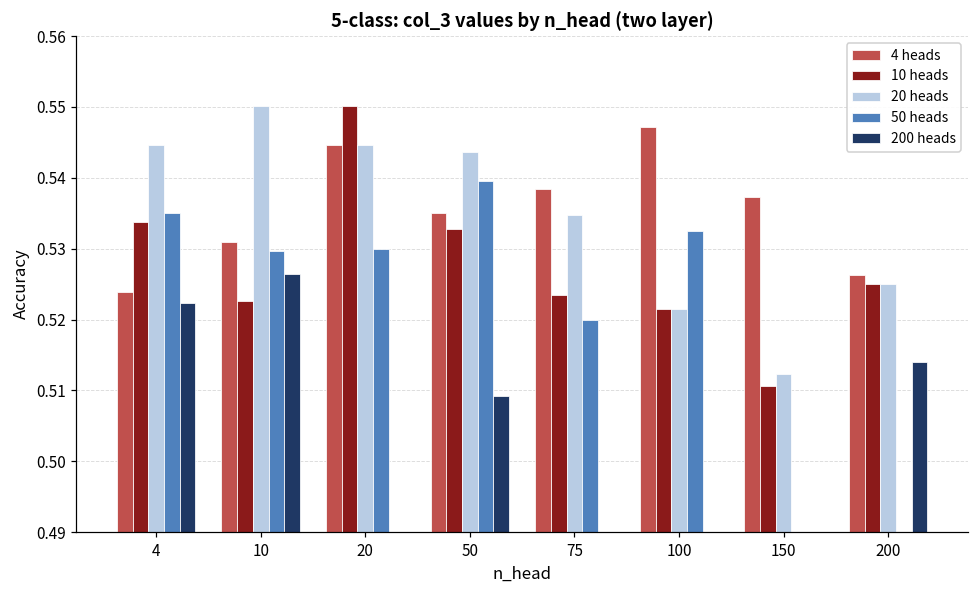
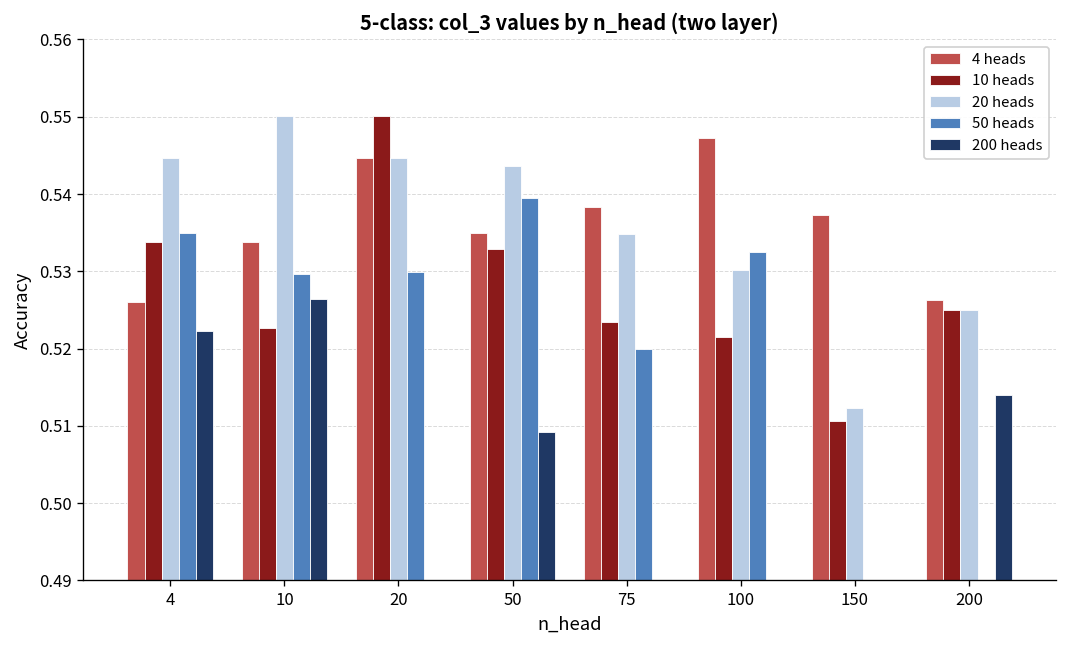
4 heads, 4: 0.524 -> 0.526
4 heads, 10: 0.531 -> 0.534
20 heads, 100: 0.522 -> 0.530
